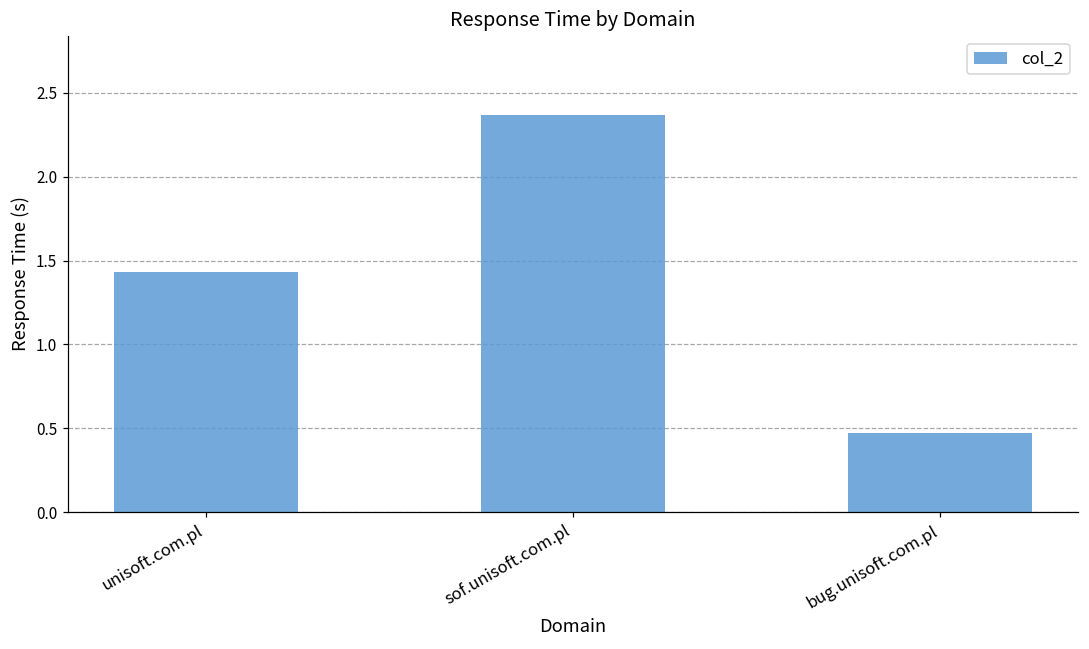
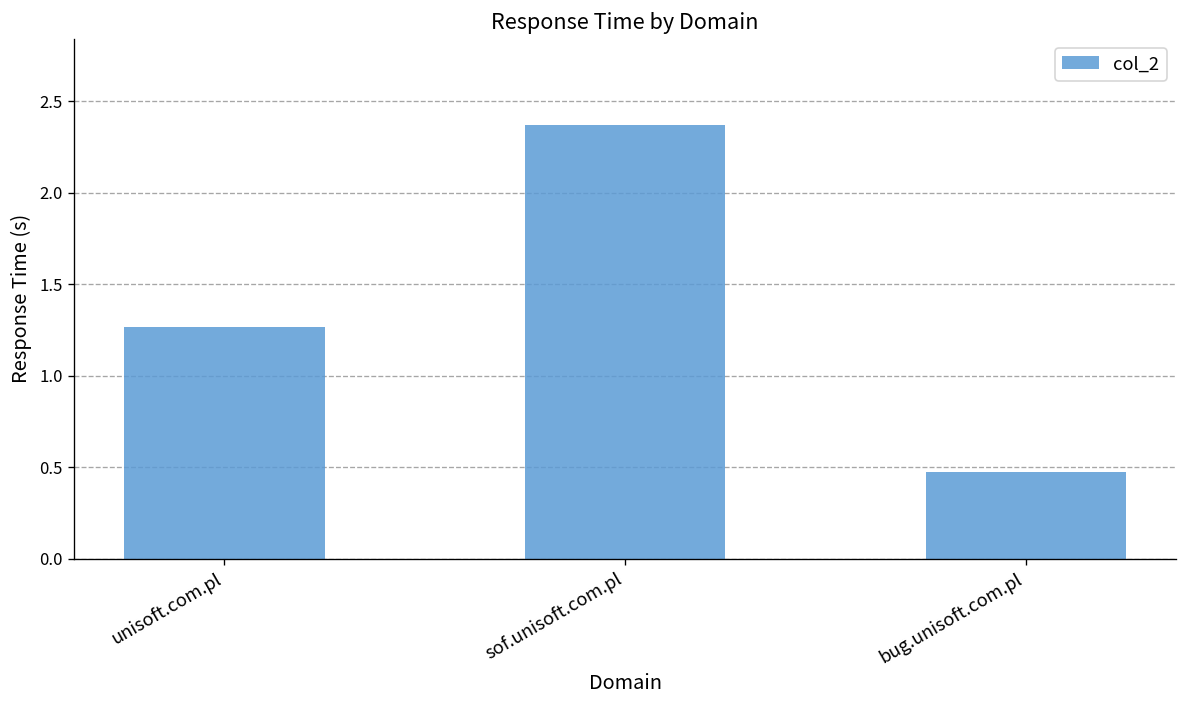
unisoft.com.pl: 1.43 -> 1.27
